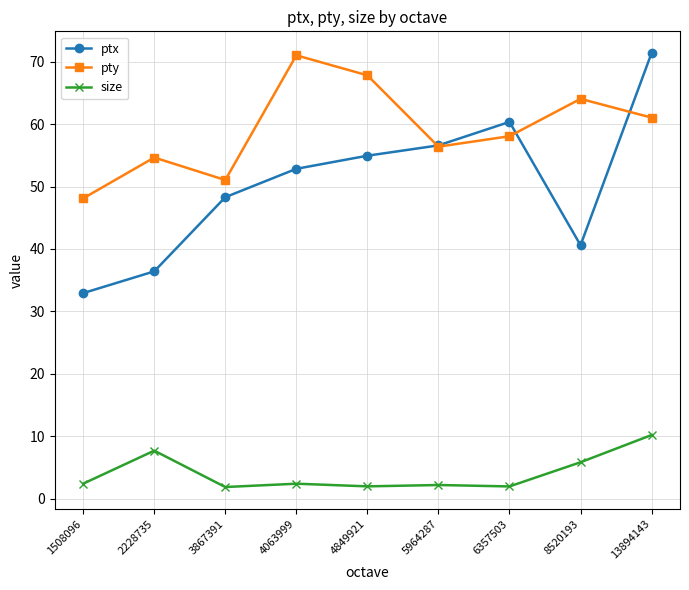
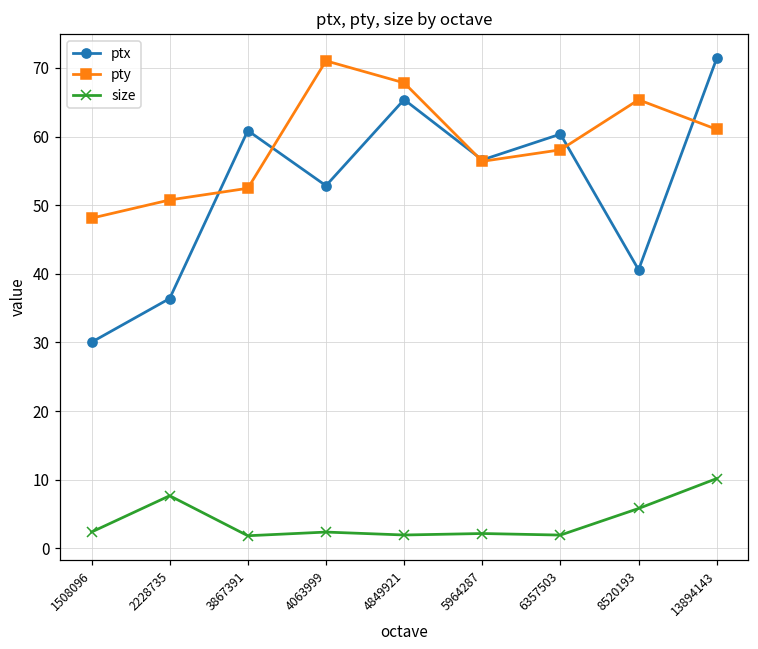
ptx, 1508096: 33 -> 30
pty, 2228735: 55 -> 51
ptx, 3867391: 48 -> 61
pty, 3867391: 51 -> 52
ptx, 4849921: 55 -> 65
pty, 8520193: 64 -> 65
